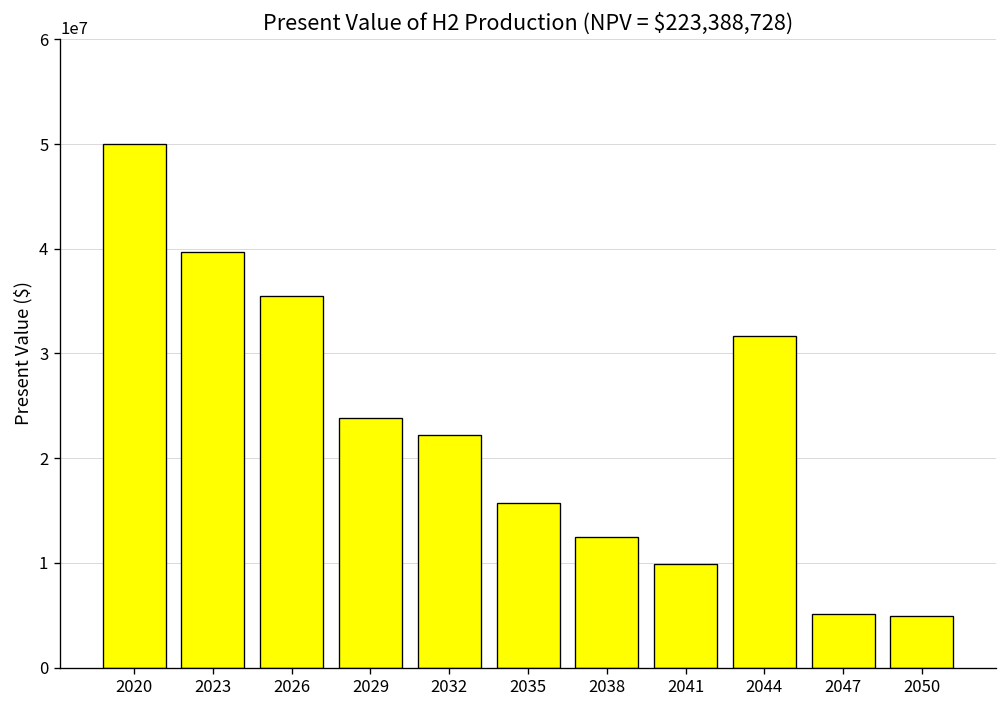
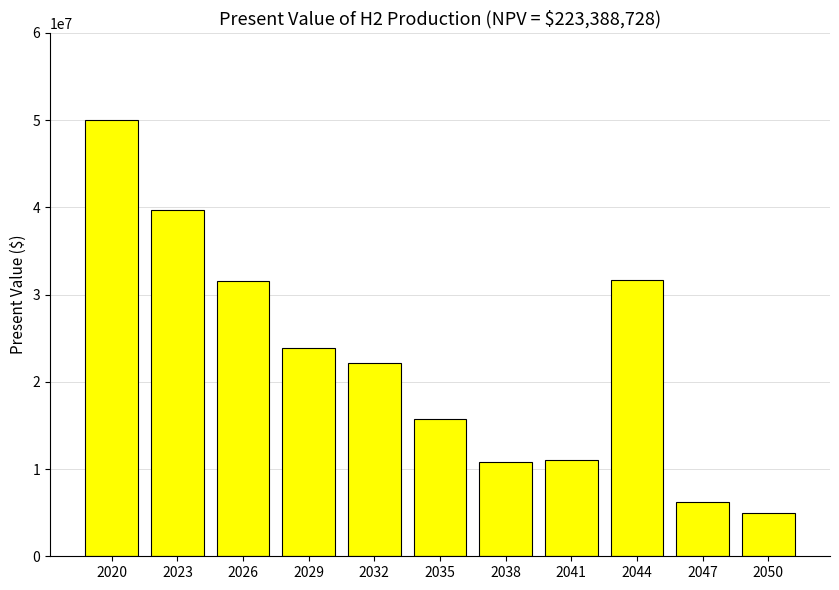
2026: 36000000 -> 32000000
2038: 13000000 -> 11000000
2041: 10000000 -> 11000000
2047: 5000000 -> 6000000
